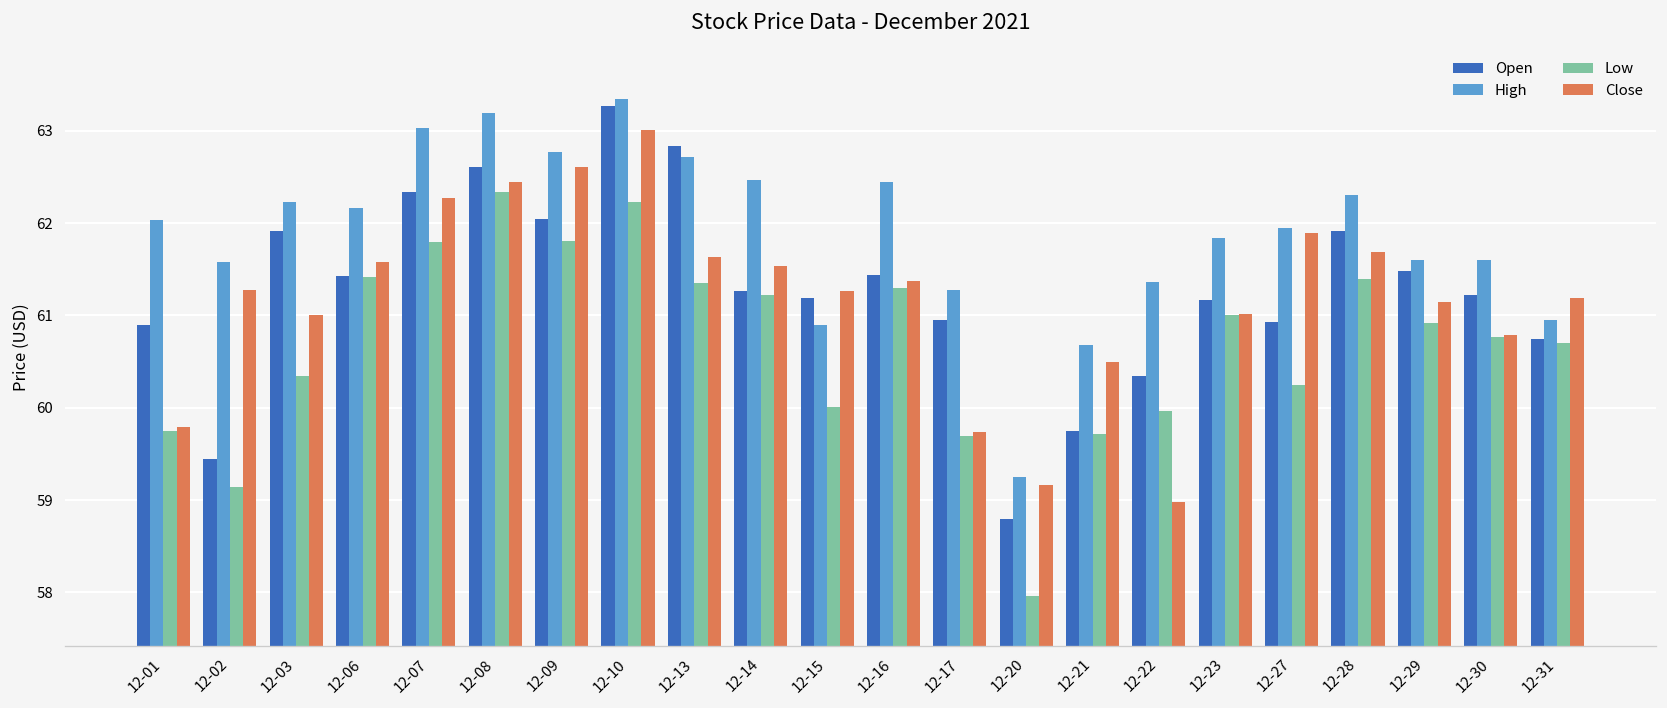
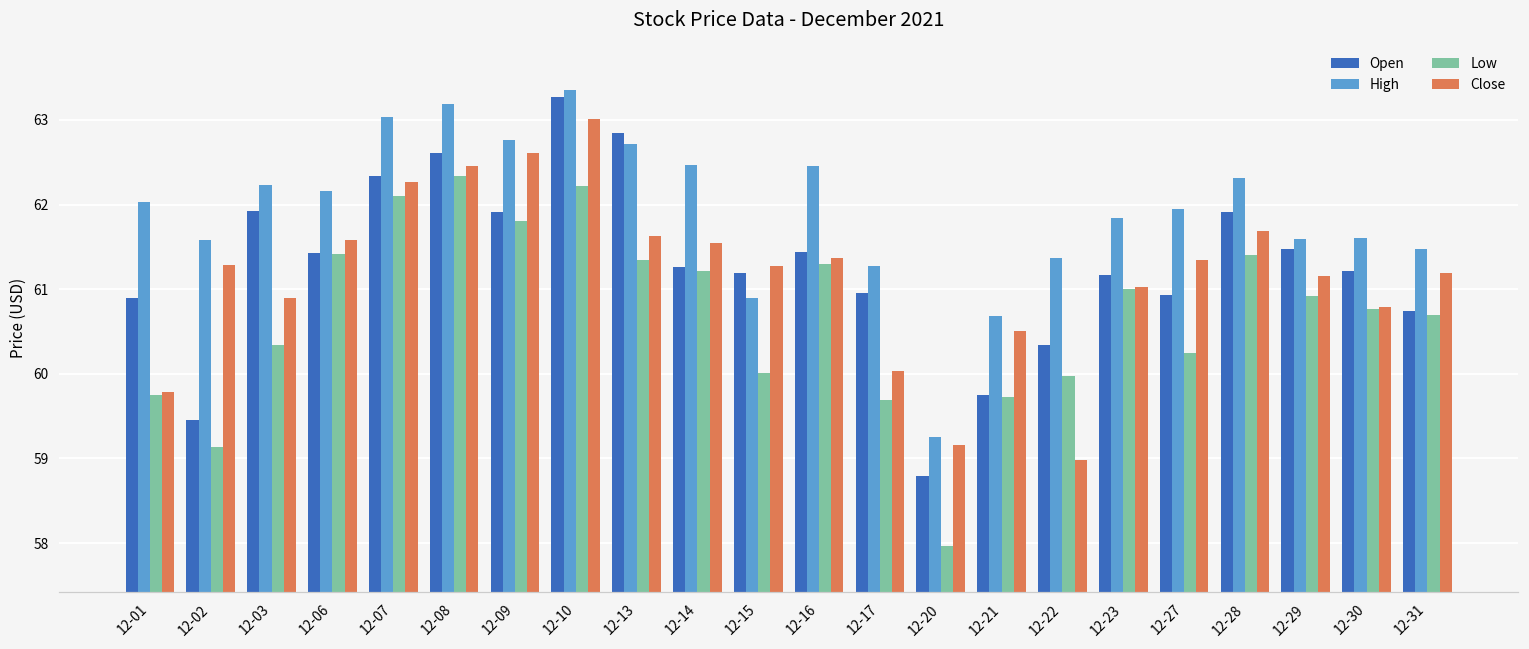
Close, 12-03: 61.0 -> 60.9
Low, 12-07: 61.8 -> 62.1
Open, 12-09: 62.1 -> 61.9
Close, 12-17: 59.7 -> 60.0
Close, 12-27: 61.9 -> 61.4
High, 12-31: 61.0 -> 61.5
